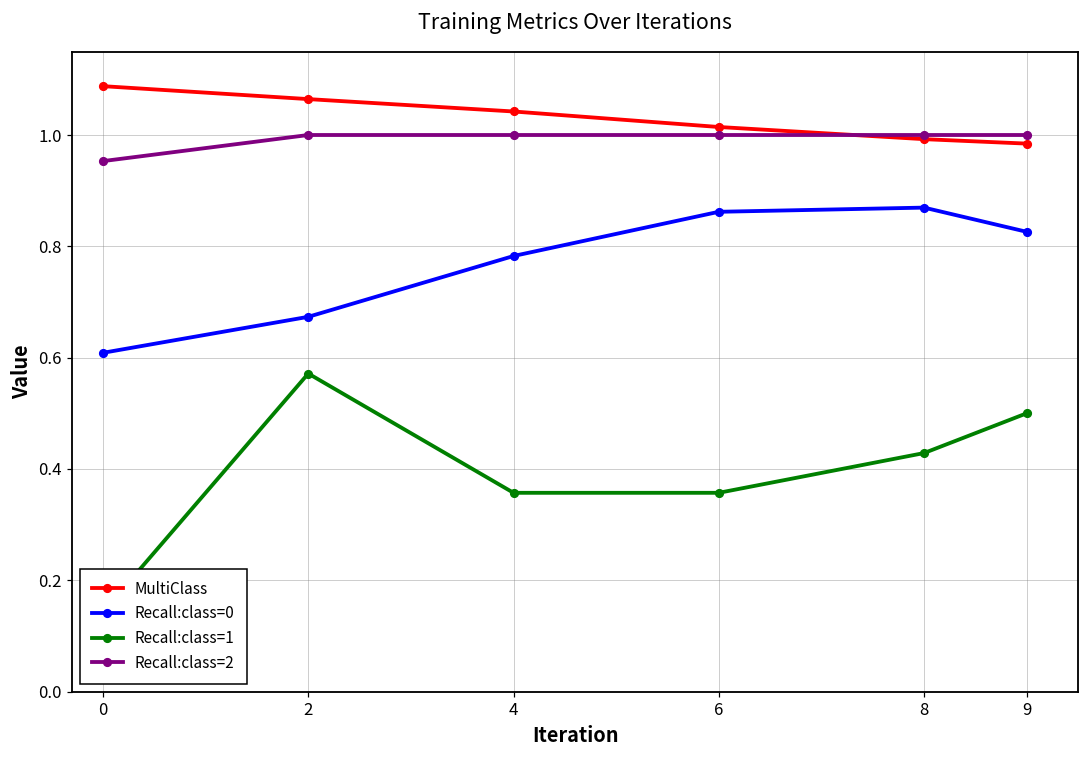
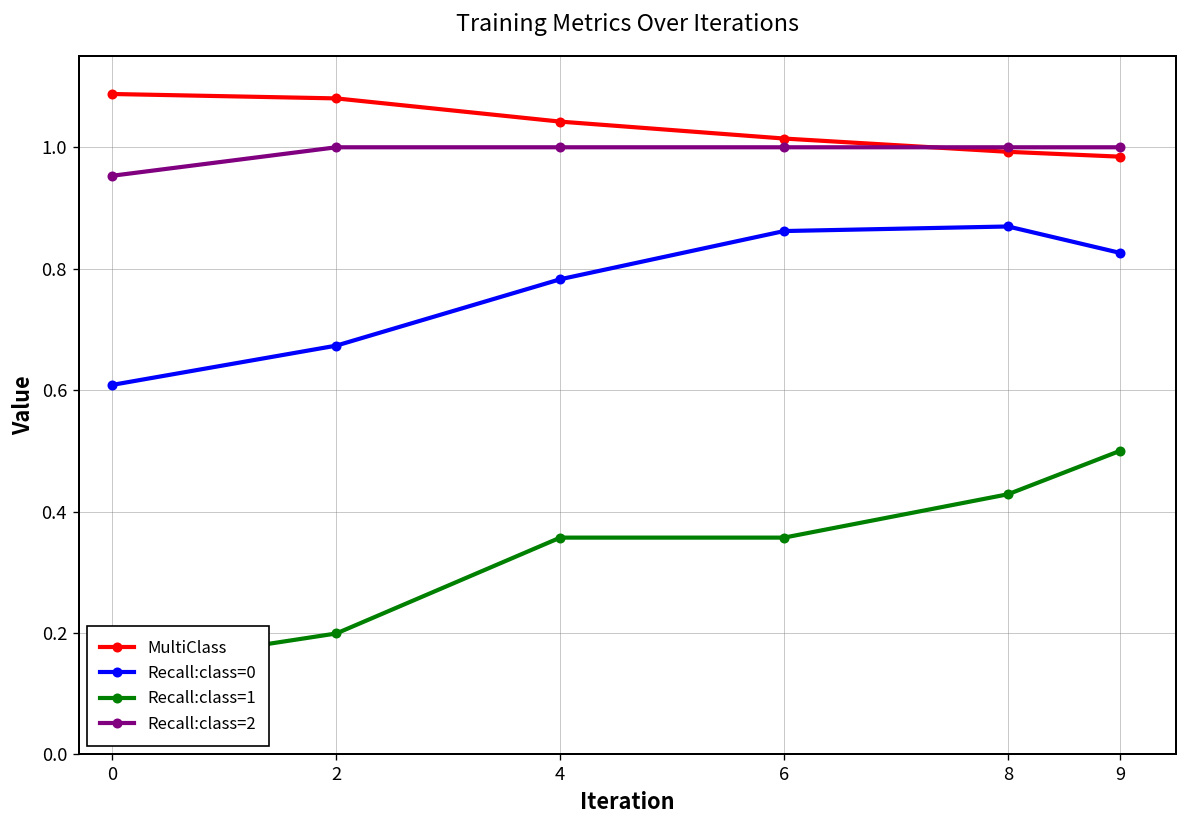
MultiClass, 2: 1.06 -> 1.08
Recall:class=1, 2: 0.57 -> 0.20
